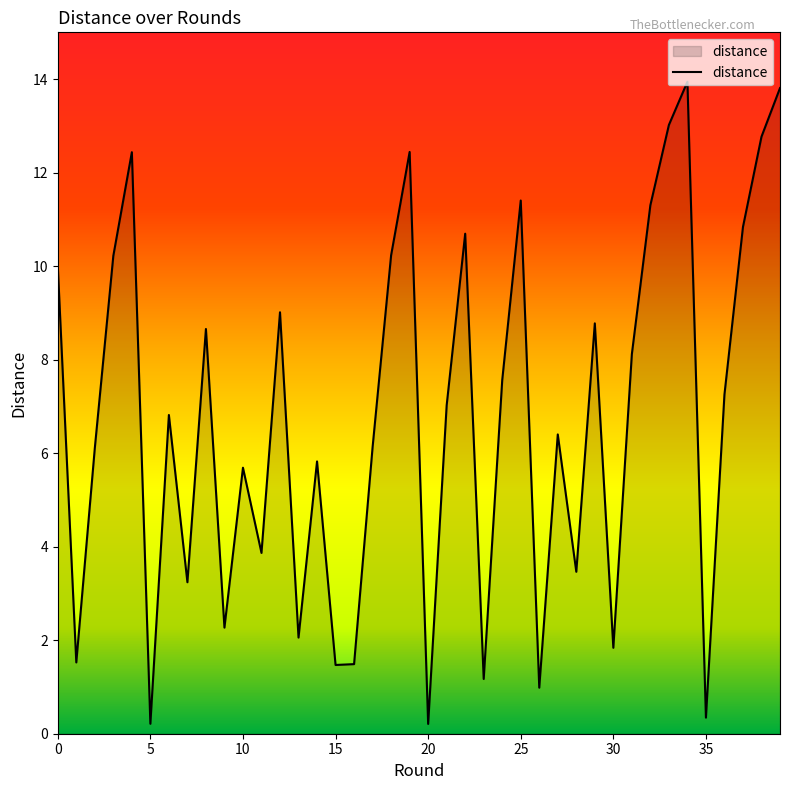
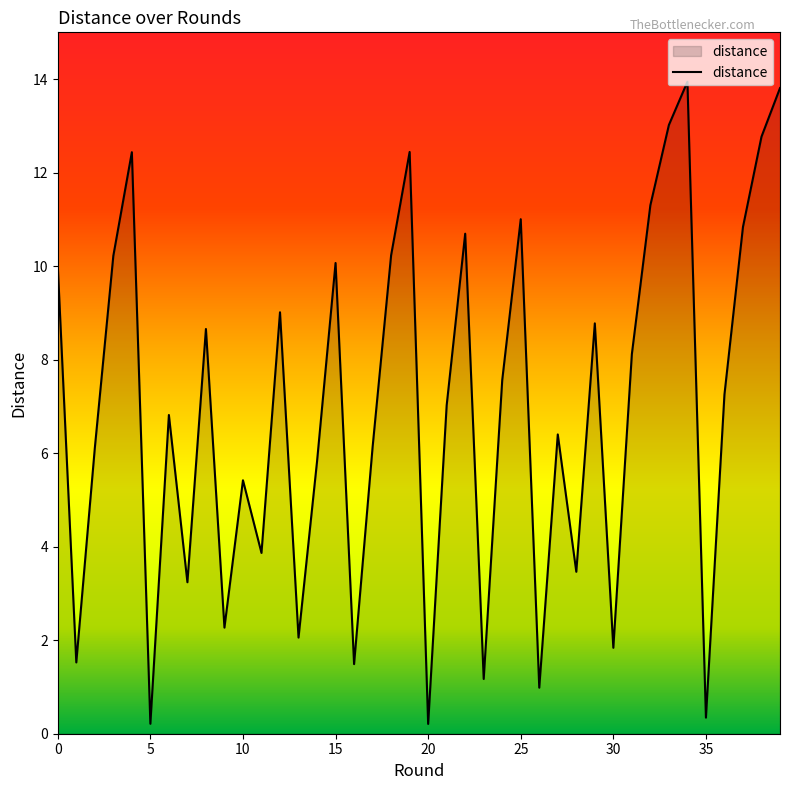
10: 5.7 -> 5.4
15: 1.5 -> 10.1
25: 11.4 -> 11.0
